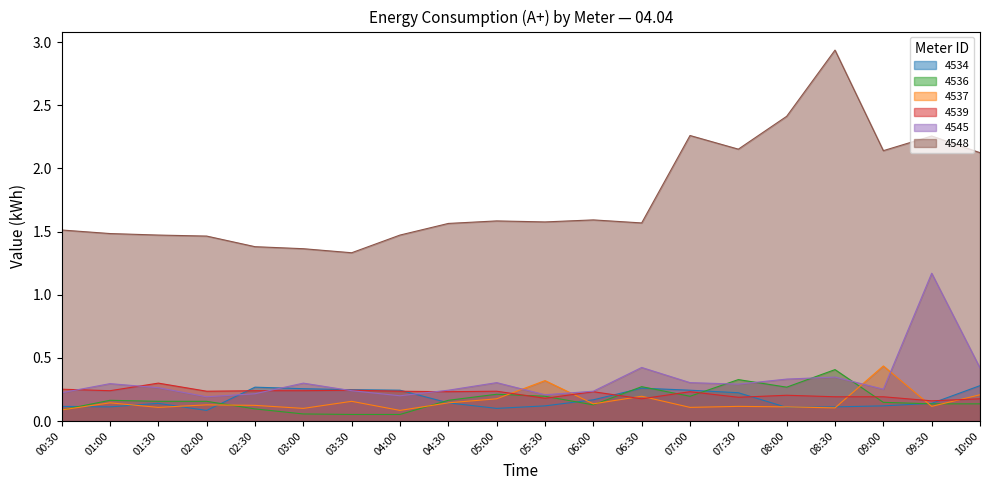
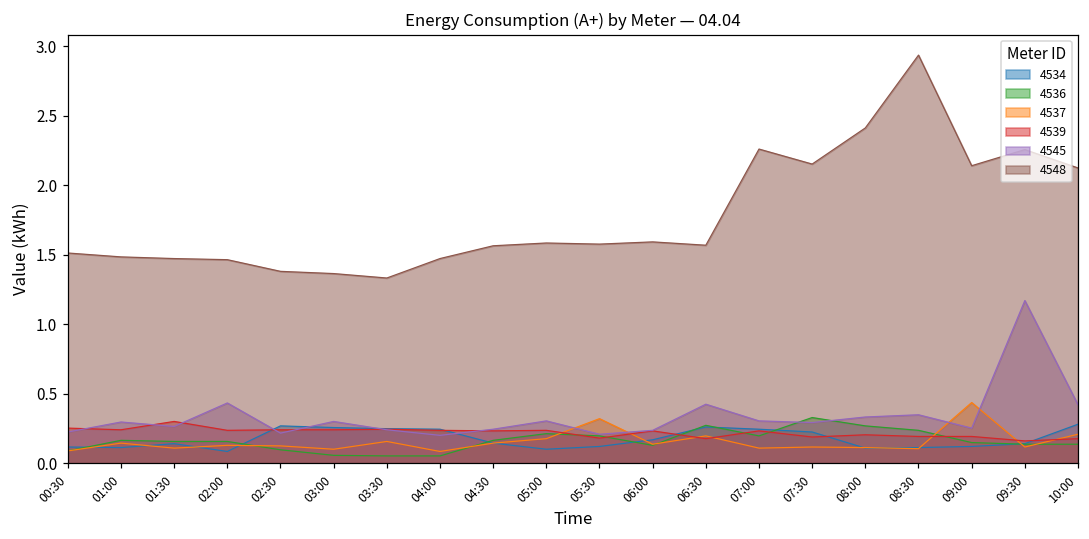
4545, 02:00: 0.19 -> 0.43
4536, 08:30: 0.41 -> 0.24
